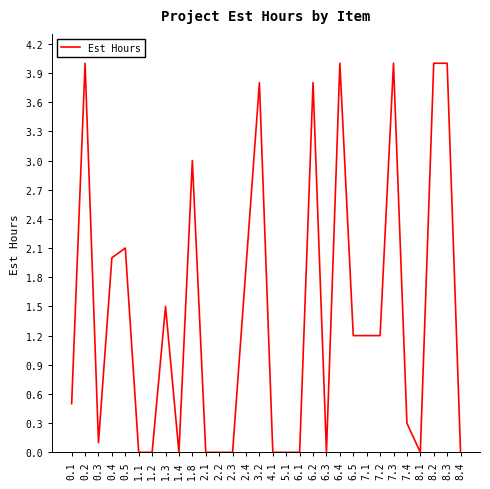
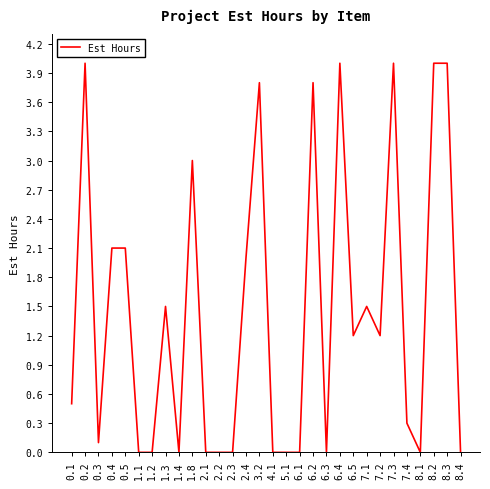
0.4: 2.0 -> 2.1
2.4: 1.9 -> 2.0
7.1: 1.2 -> 1.5
